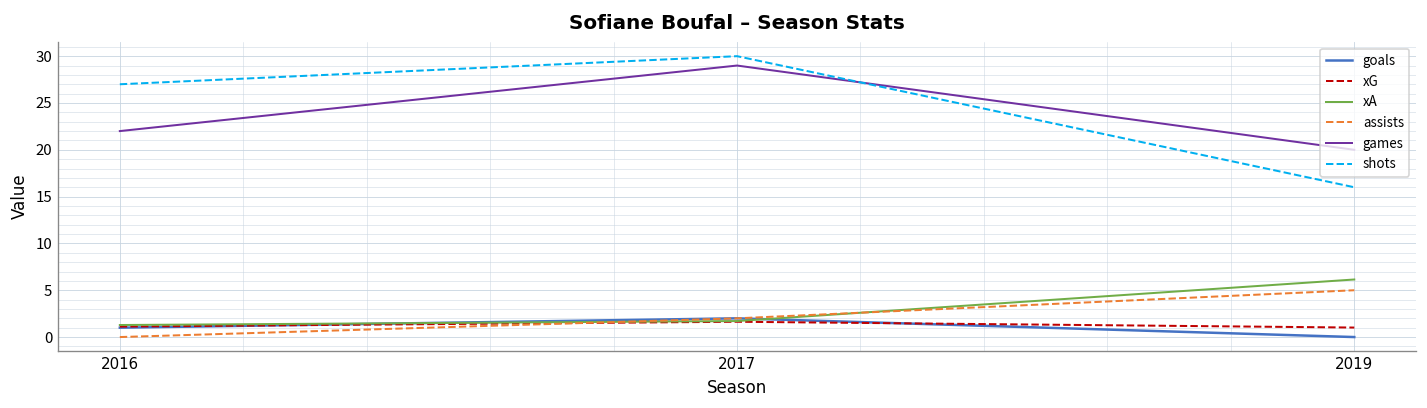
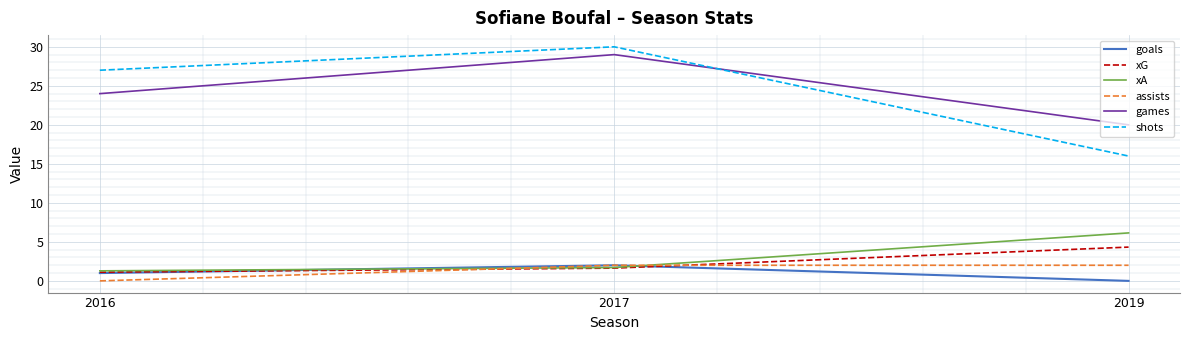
games, 2016: 22 -> 24
xG, 2019: 1 -> 4
assists, 2019: 5 -> 2
